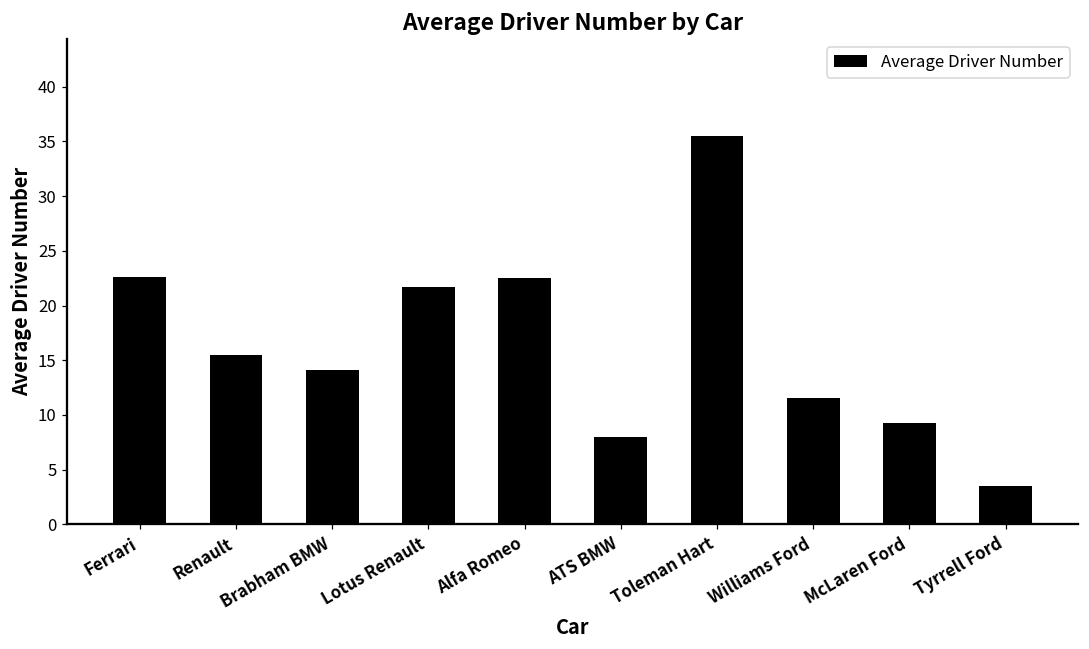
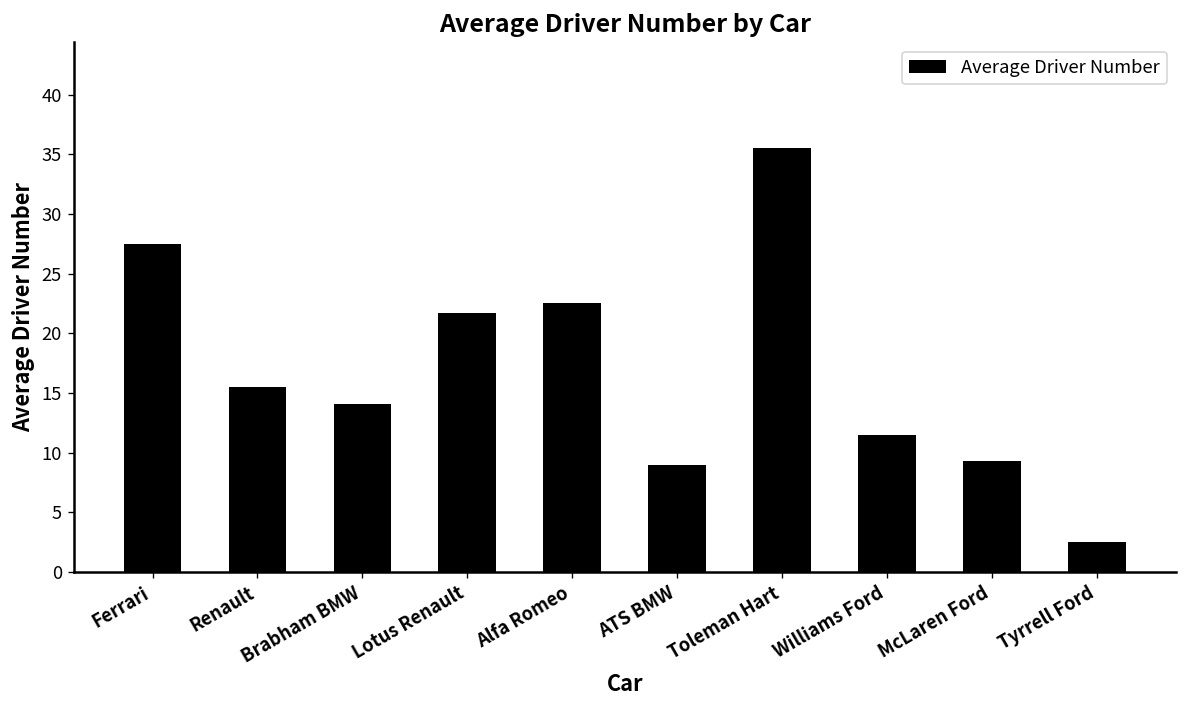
Ferrari: 23 -> 28
ATS BMW: 8 -> 9
Tyrrell Ford: 4 -> 3
